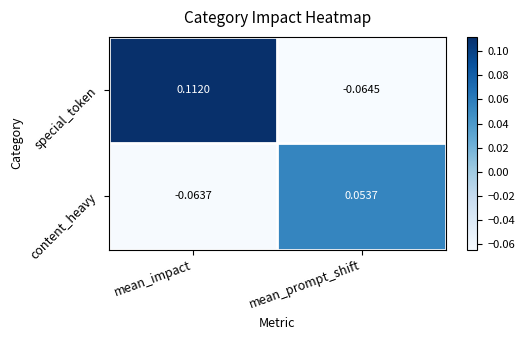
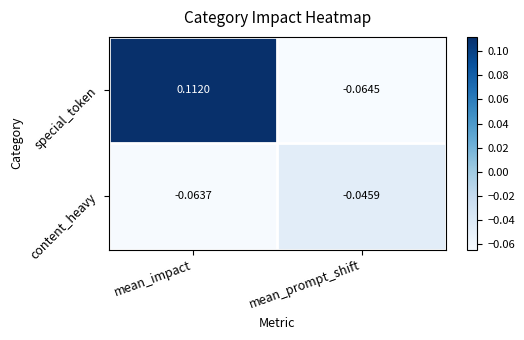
content_heavy, mean_prompt_shift: 0.0537 -> -0.0459
